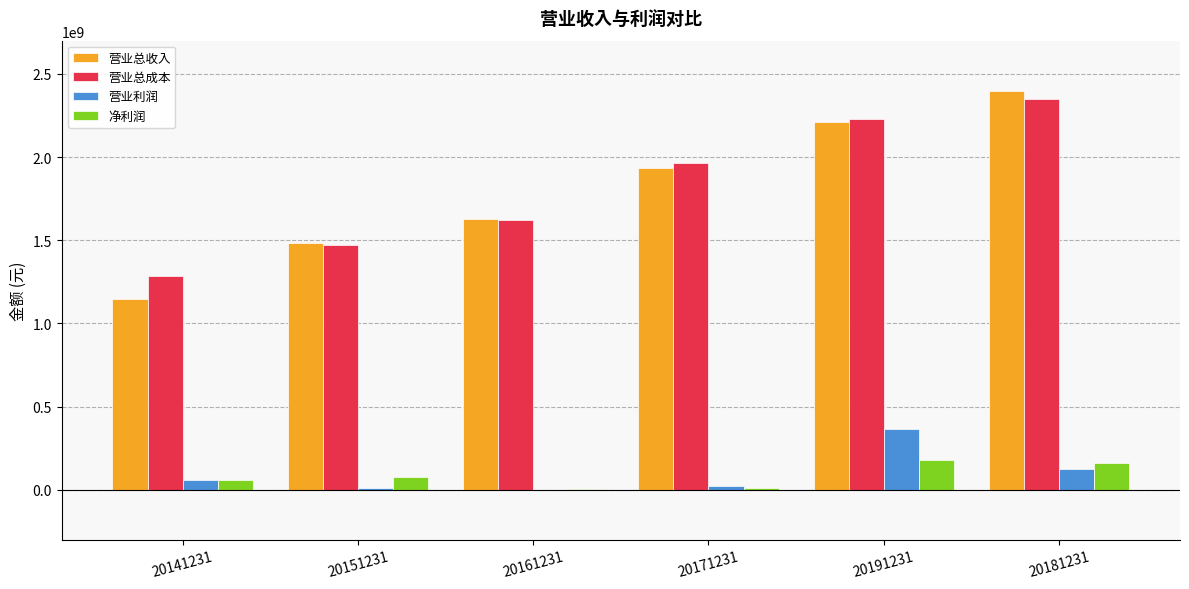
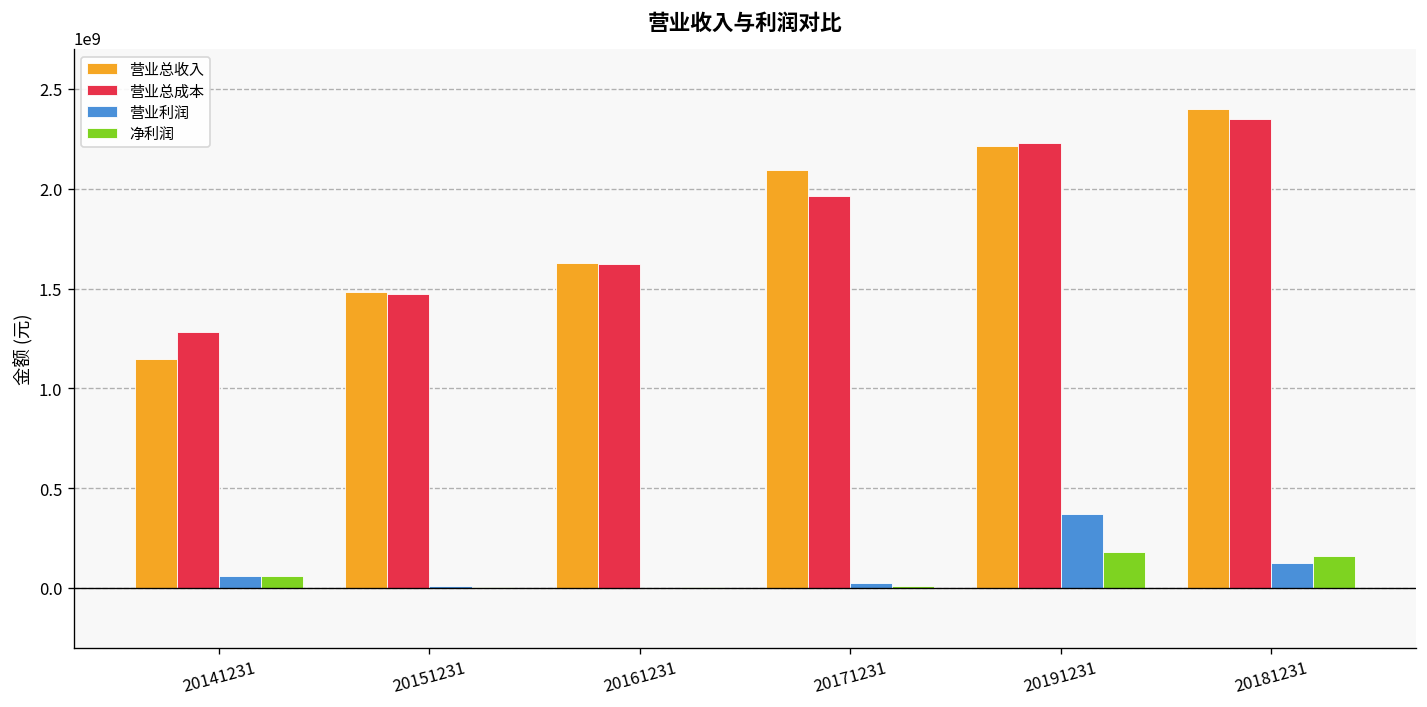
净利润, 20151231: 80000000 -> 10000000
营业总收入, 20171231: 1940000000 -> 2090000000
